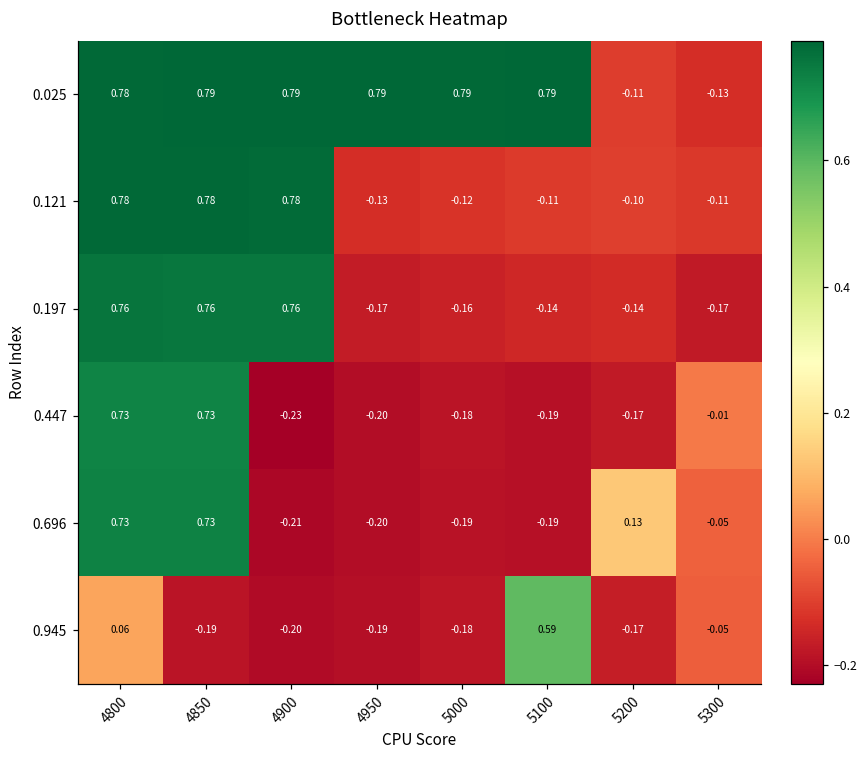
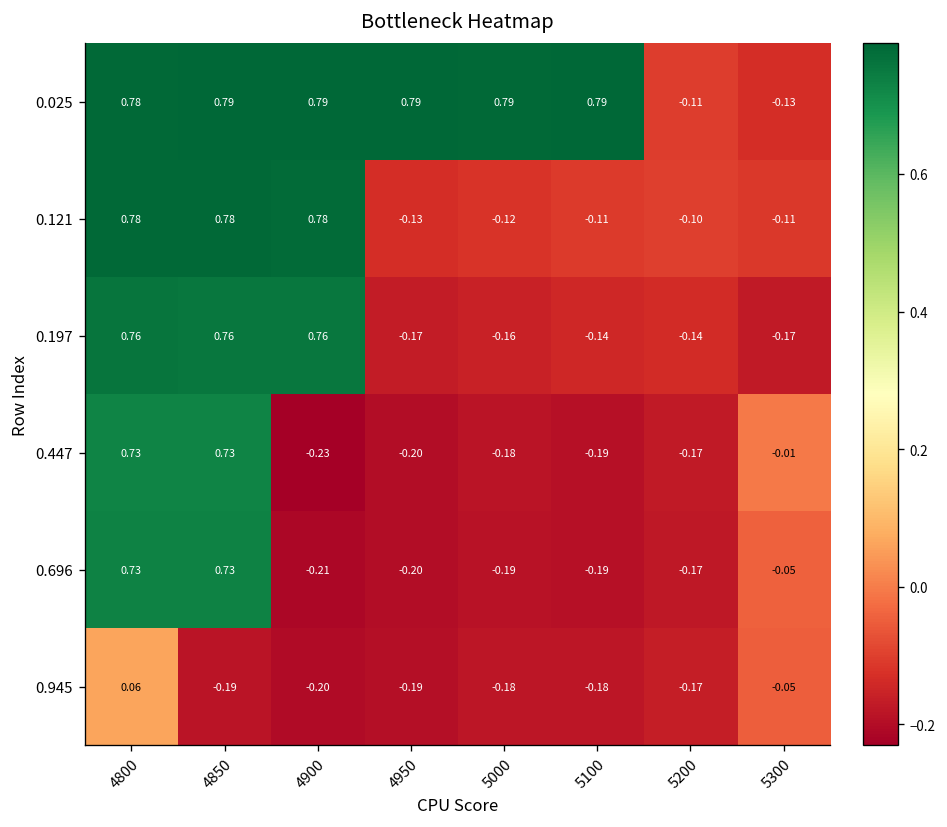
0.696, 5200: 0.13 -> -0.17
0.945, 5100: 0.59 -> -0.18
